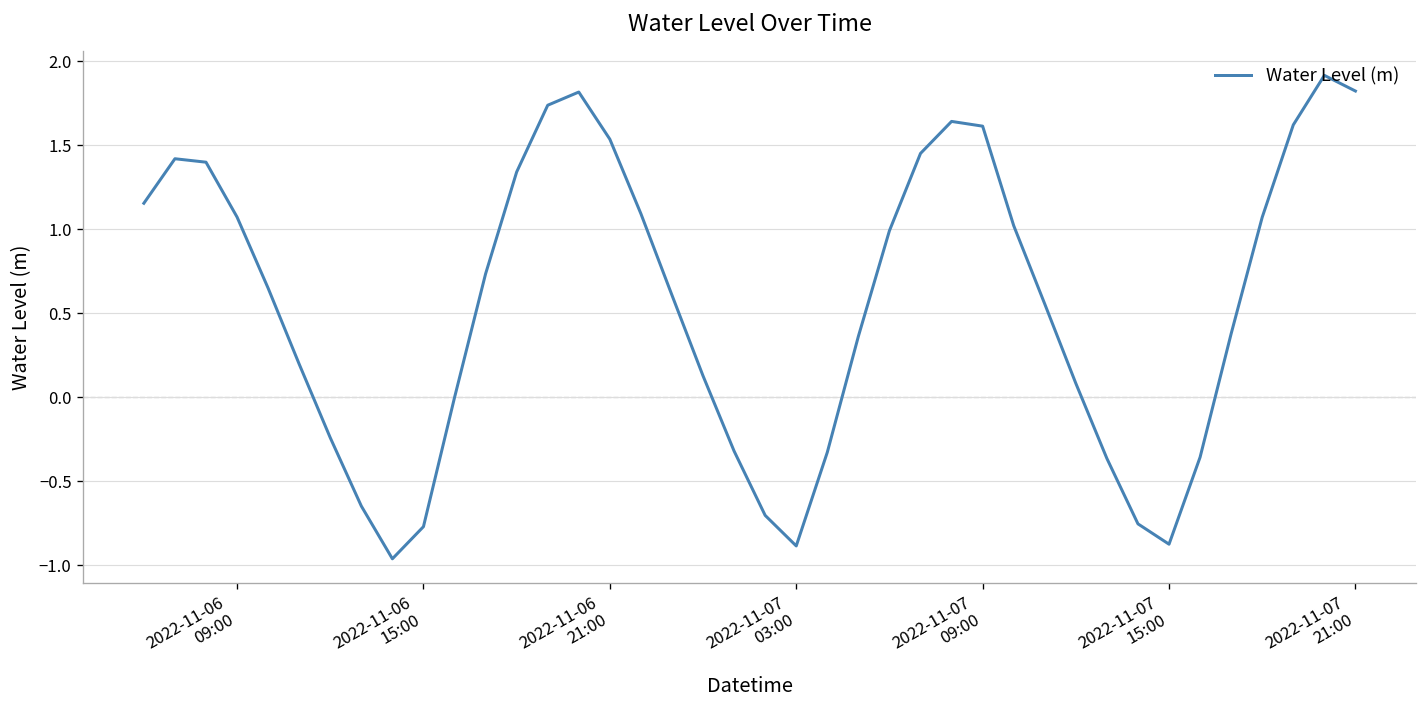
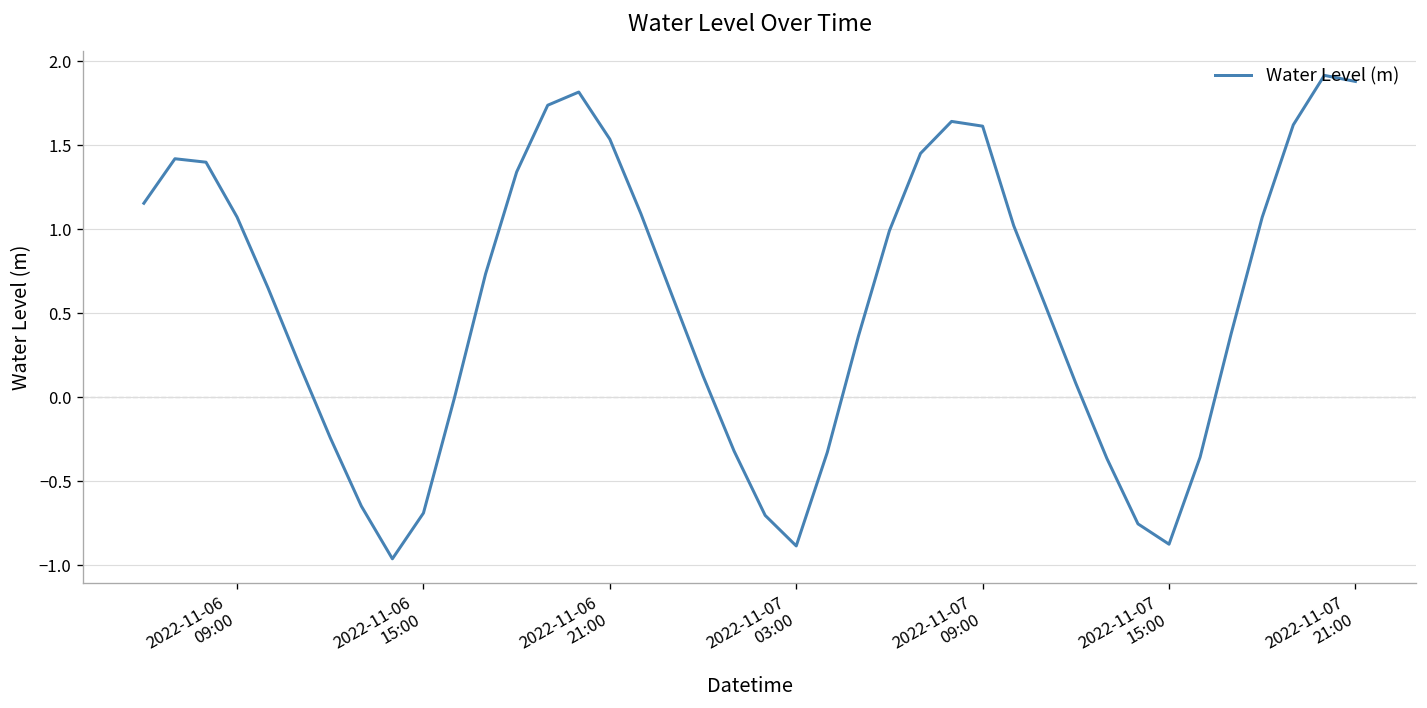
2022-11-06 15:00: -0.77 -> -0.69
2022-11-07 21:00: 1.82 -> 1.88
